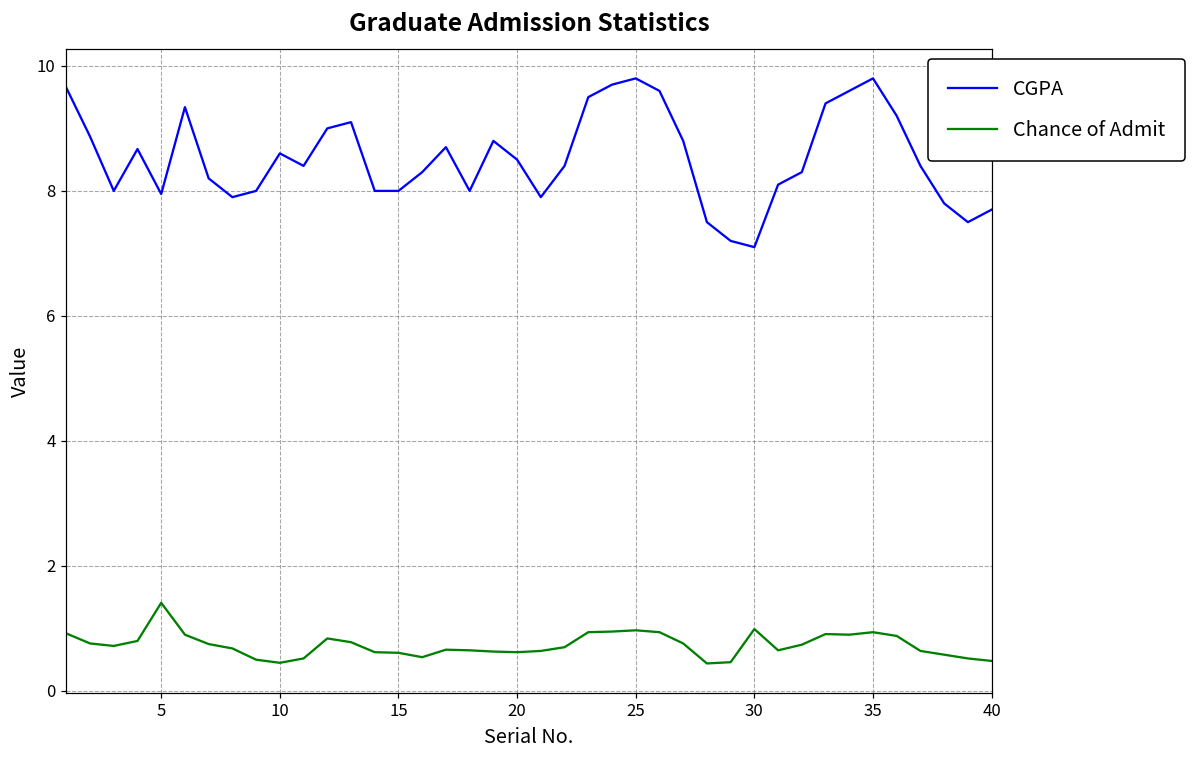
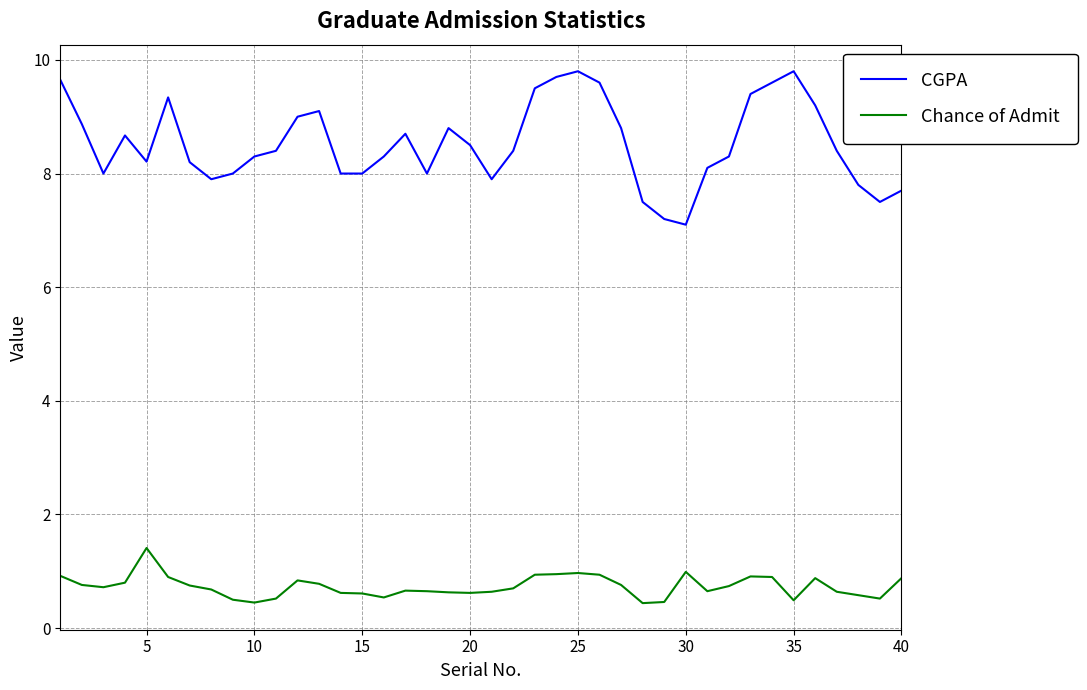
CGPA, 5: 8.0 -> 8.2
CGPA, 10: 8.6 -> 8.3
Chance of Admit, 35: 0.9 -> 0.5
Chance of Admit, 40: 0.5 -> 0.9
